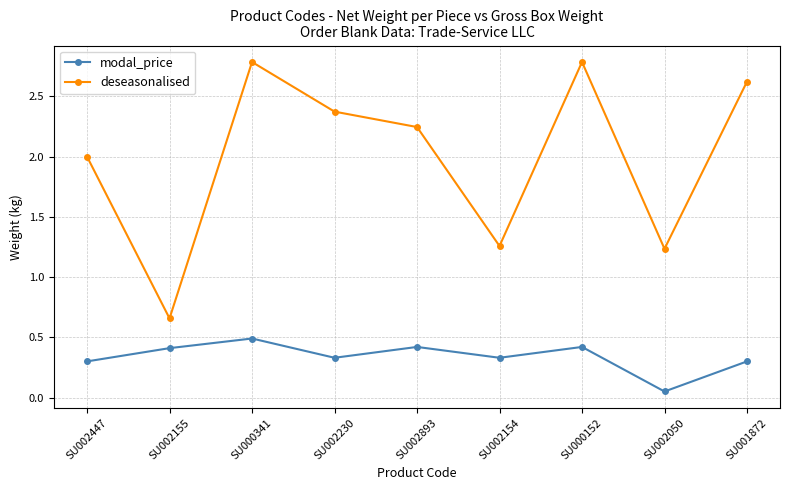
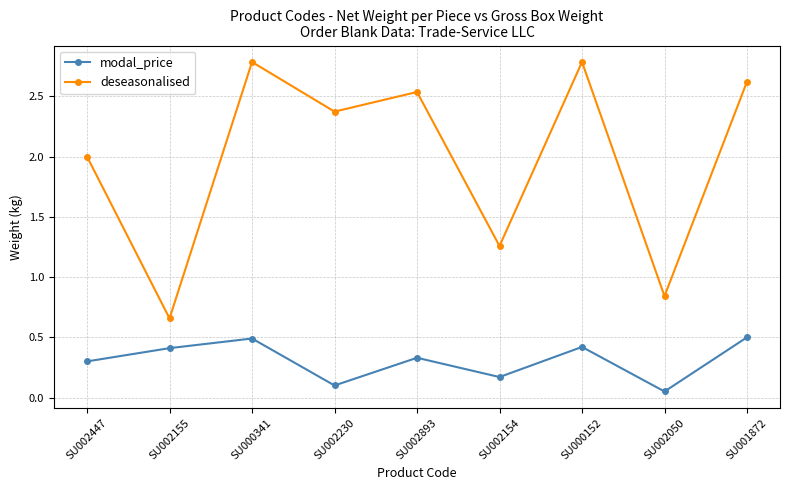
modal_price, SU002230: 0.33 -> 0.10
modal_price, SU002893: 0.42 -> 0.33
deseasonalised, SU002893: 2.25 -> 2.54
modal_price, SU002154: 0.33 -> 0.17
deseasonalised, SU002050: 1.24 -> 0.84
modal_price, SU001872: 0.3 -> 0.5
